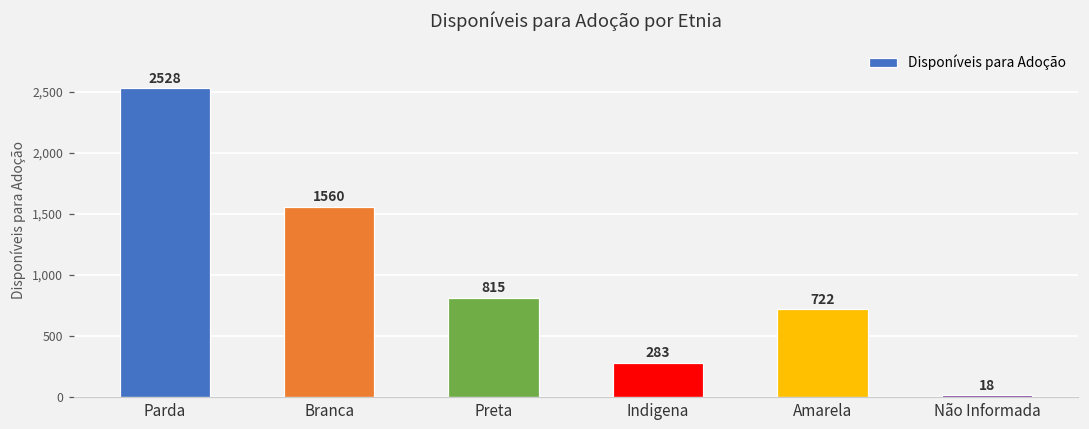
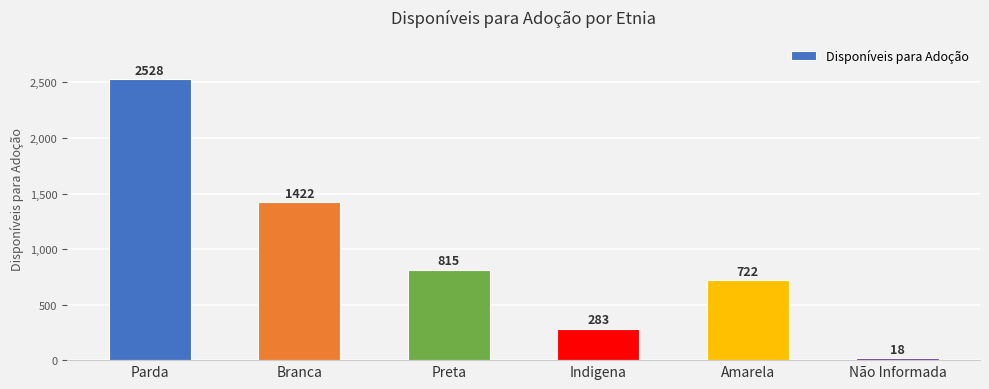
Branca: 1560 -> 1422
